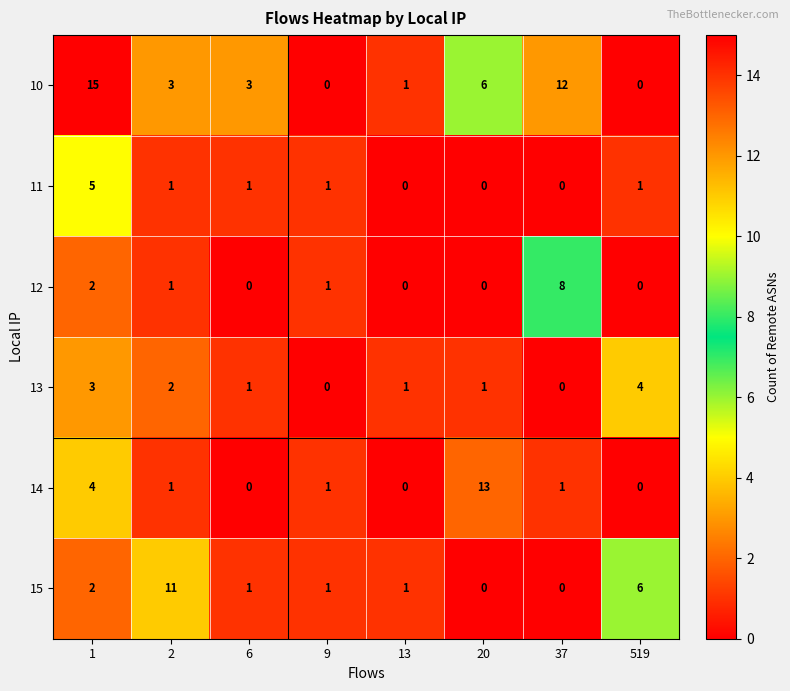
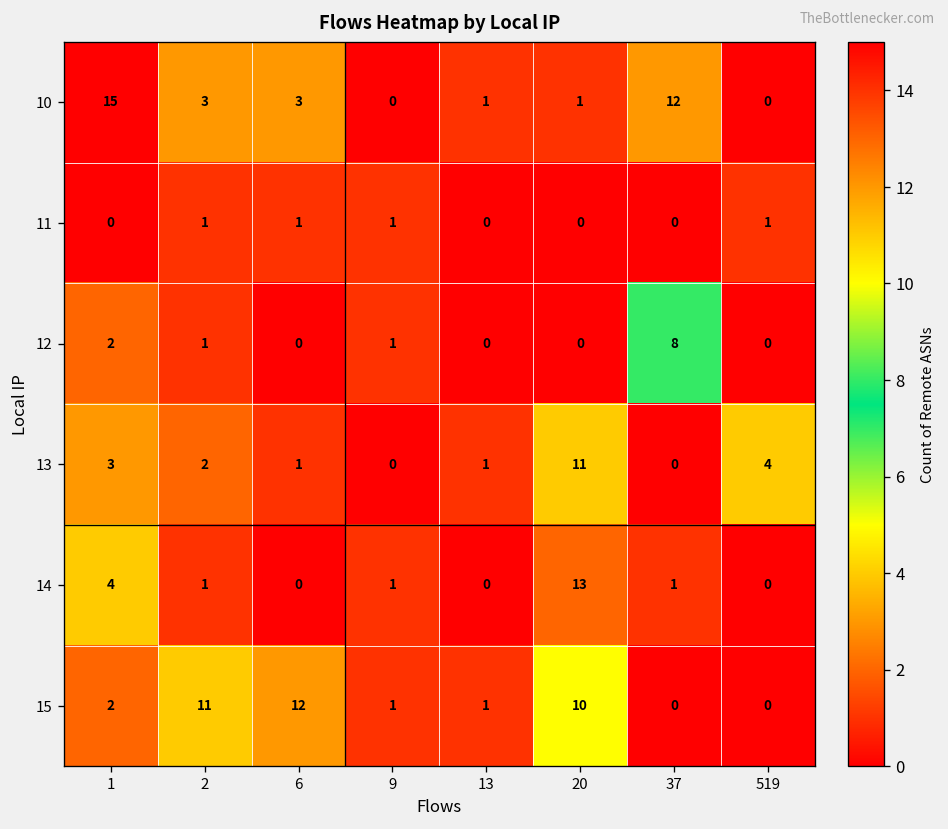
10, 20: 6 -> 1
11, 1: 5 -> 0
13, 20: 1 -> 11
15, 6: 1 -> 12
15, 20: 0 -> 10
15, 519: 6 -> 0
